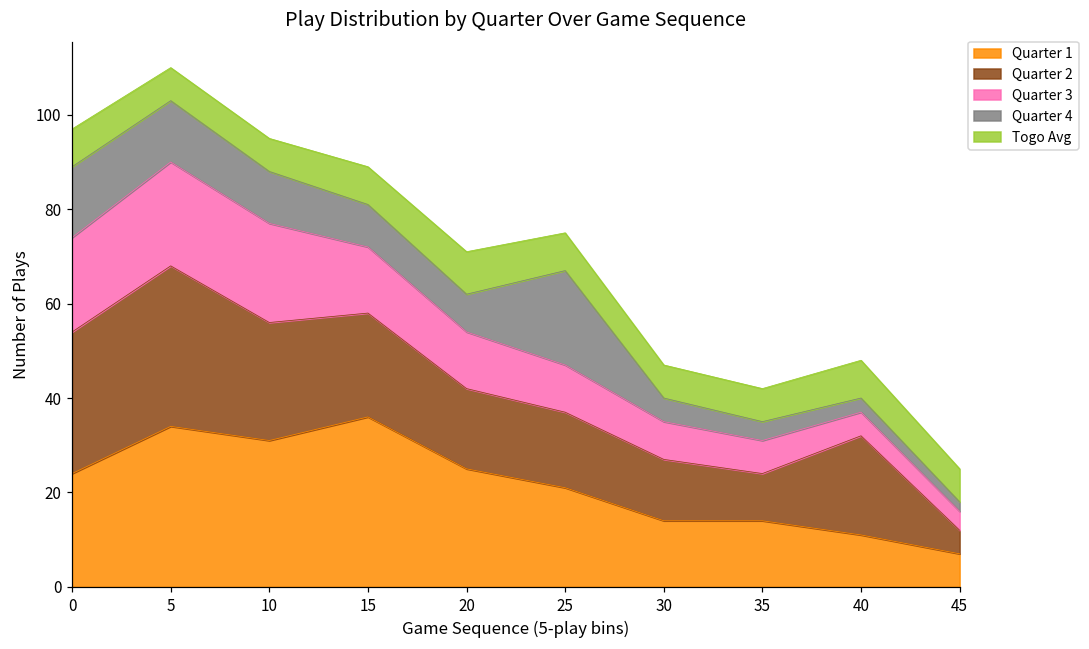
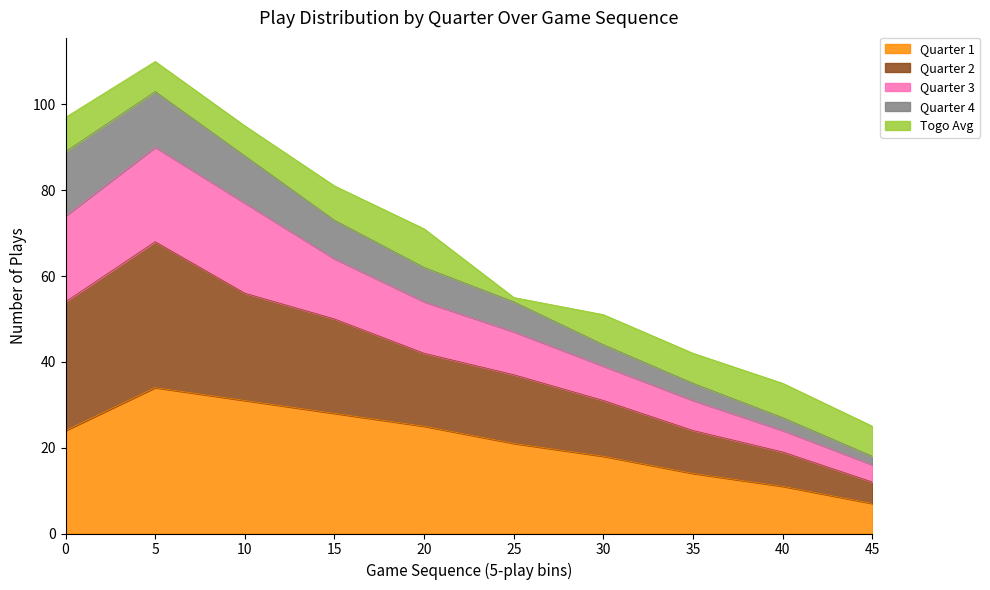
Quarter 1, 15: 36 -> 28
Quarter 4, 25: 20 -> 7
Togo Avg, 25: 8 -> 1
Quarter 1, 30: 14 -> 18
Quarter 2, 40: 21 -> 8
